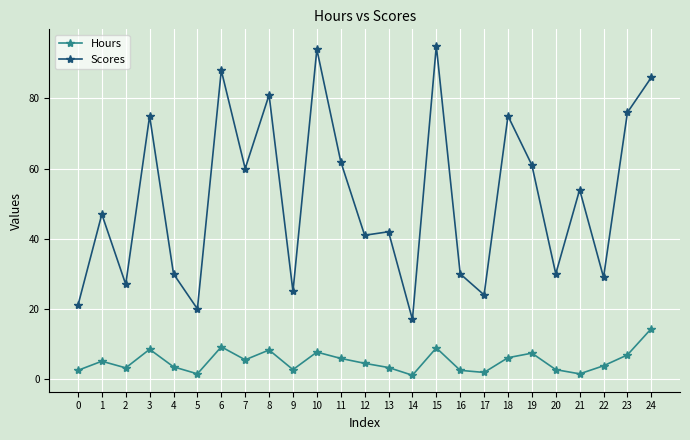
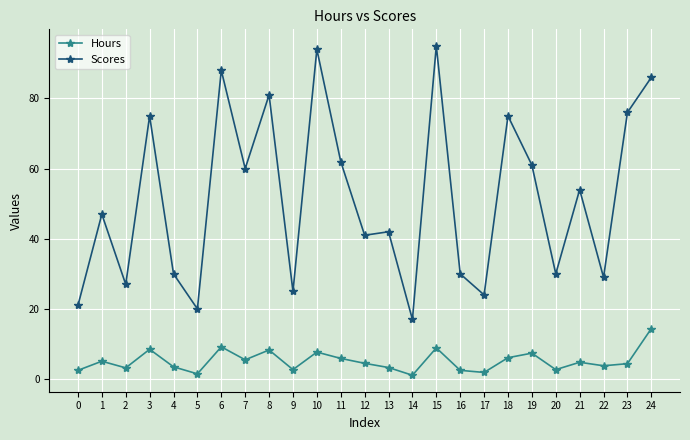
Hours, 21: 2 -> 5
Hours, 23: 7 -> 4
